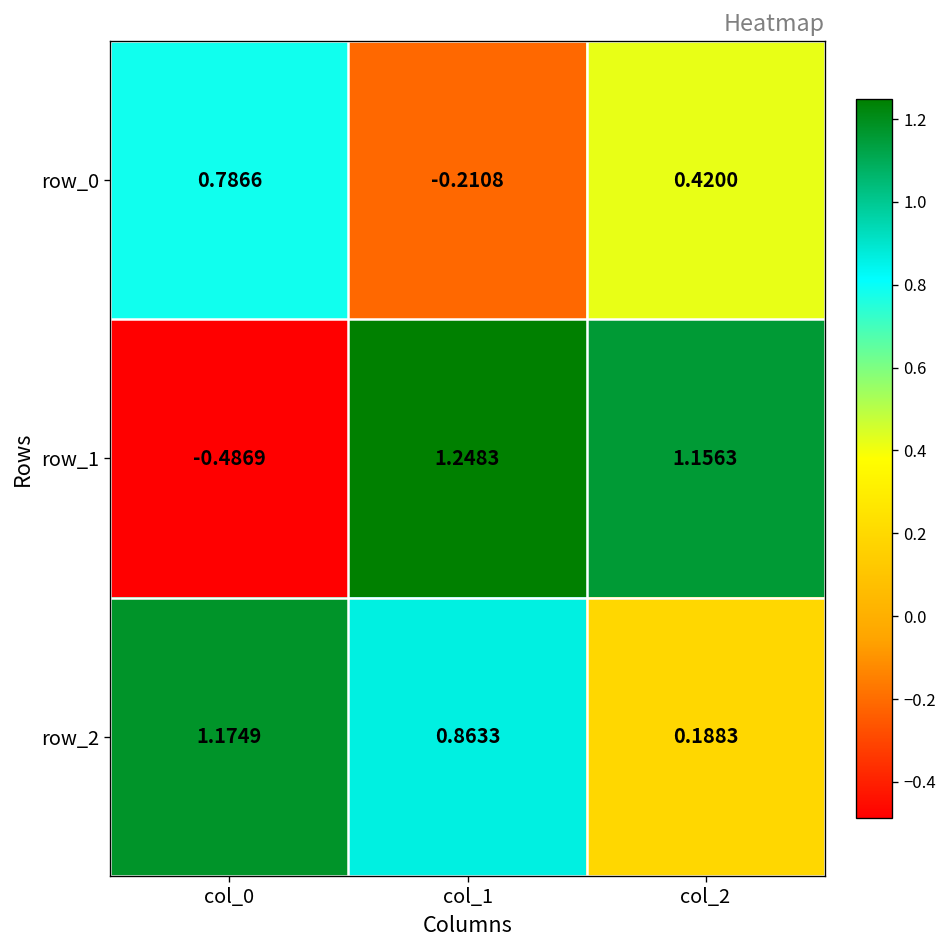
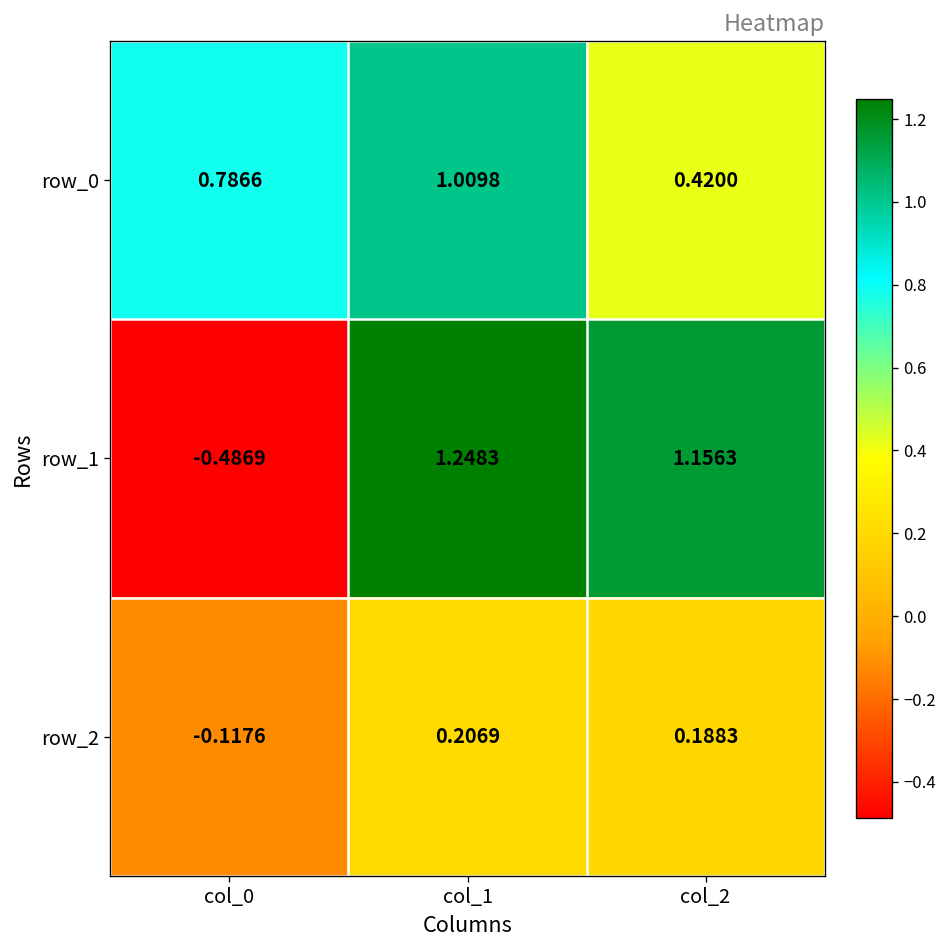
row_0, col_1: -0.2108 -> 1.0098
row_2, col_0: 1.1749 -> -0.1176
row_2, col_1: 0.8633 -> 0.2069
